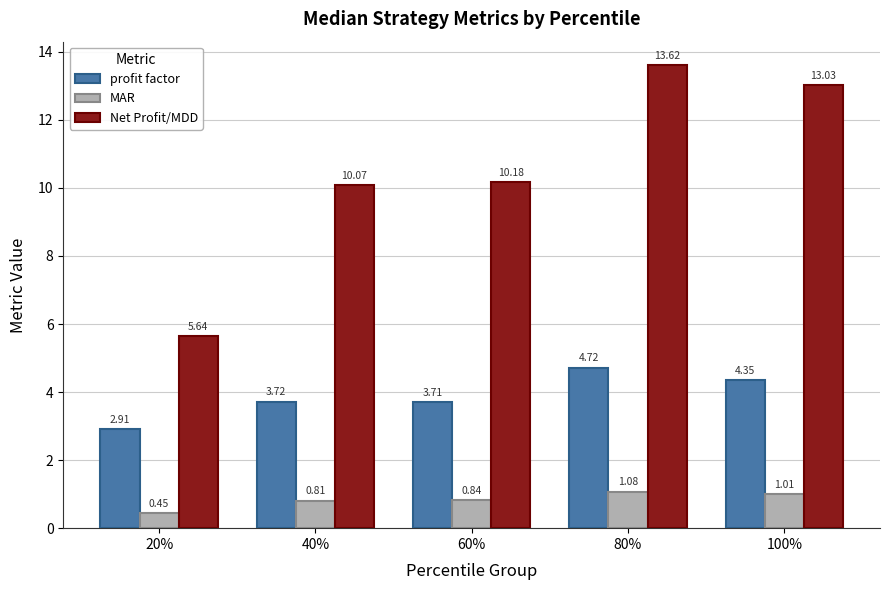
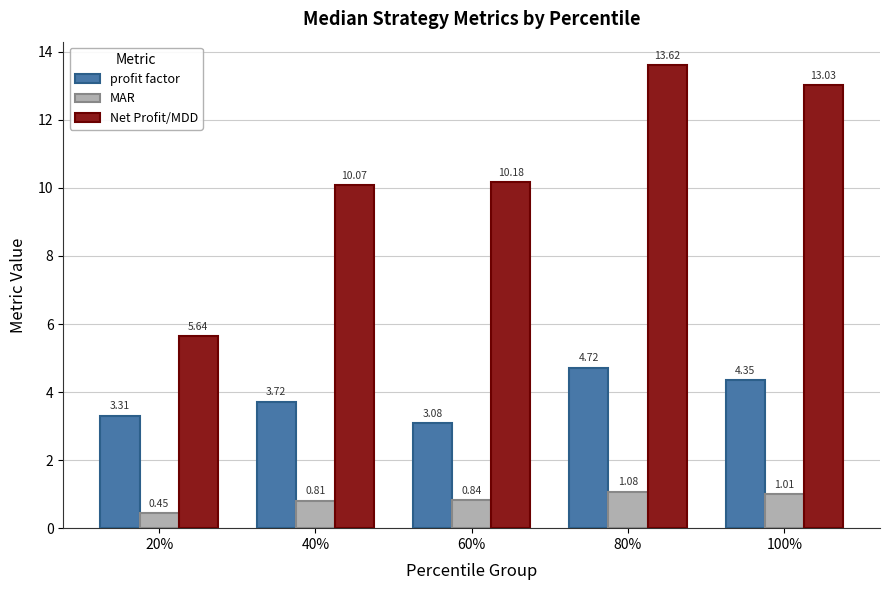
profit factor, 20%: 2.91 -> 3.31
profit factor, 60%: 3.71 -> 3.08
